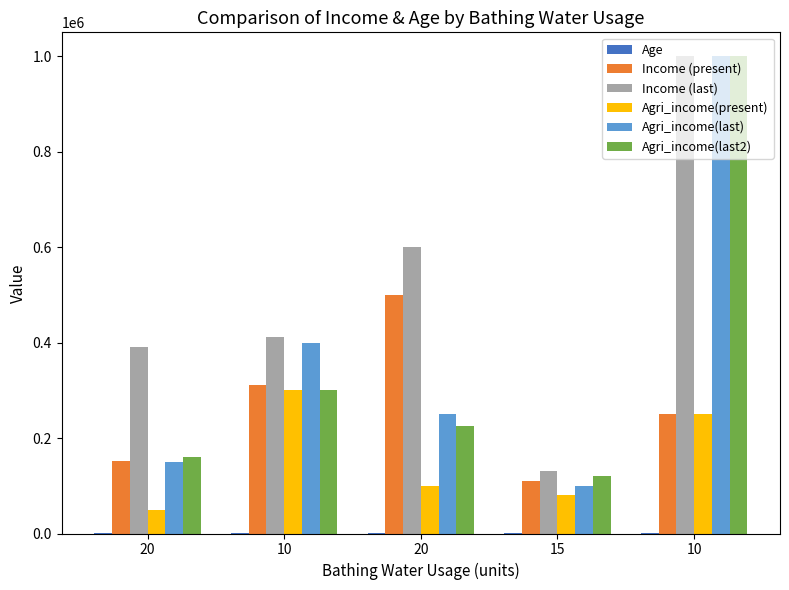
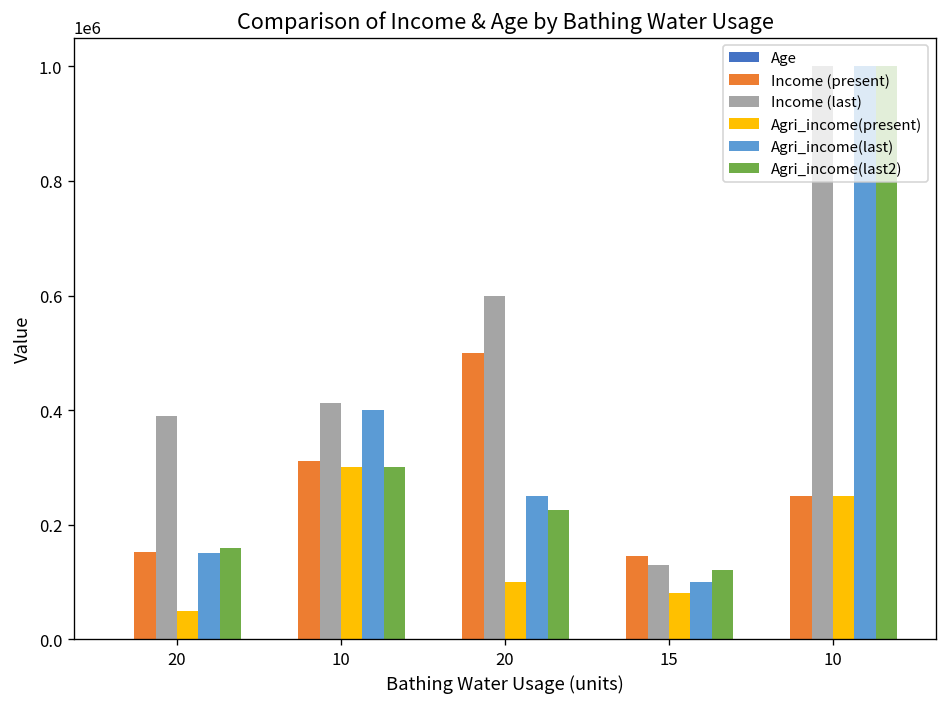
Income (present), 15: 110000 -> 150000
